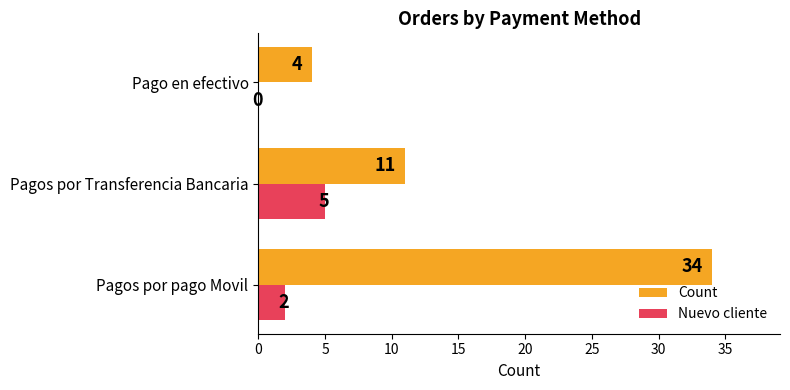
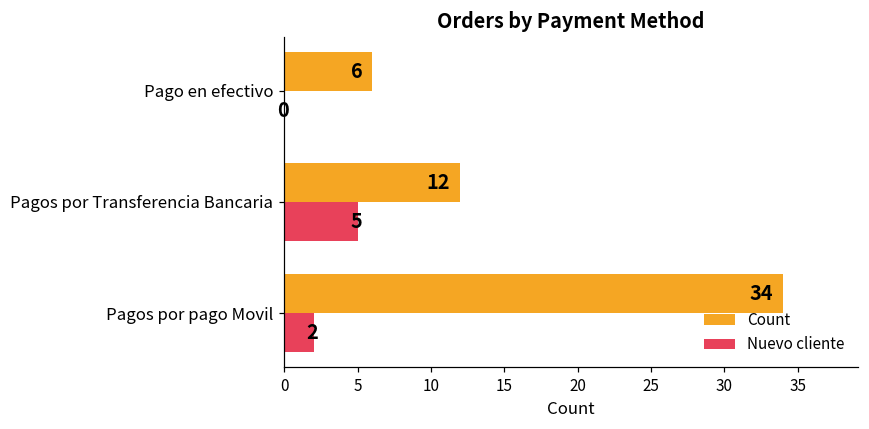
Count, Pago en efectivo: 4 -> 6
Count, Pagos por Transferencia Bancaria: 11 -> 12
